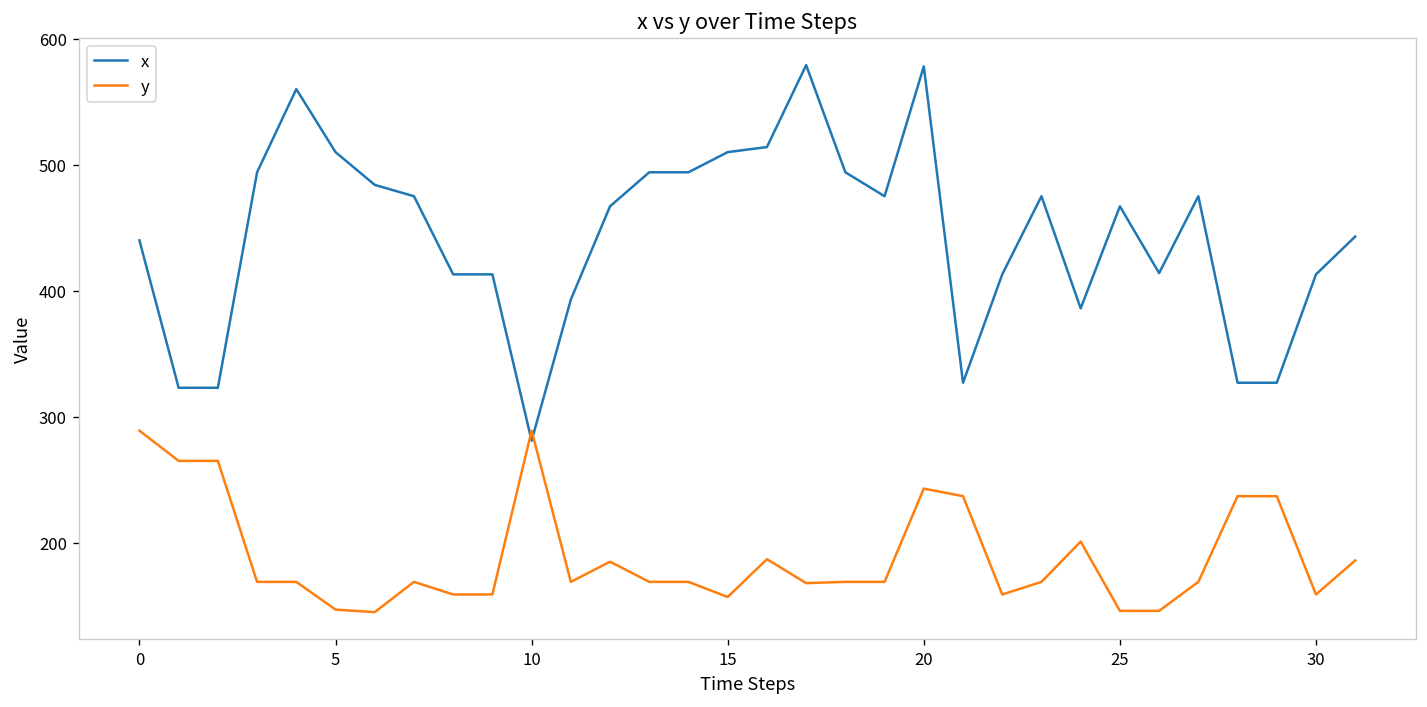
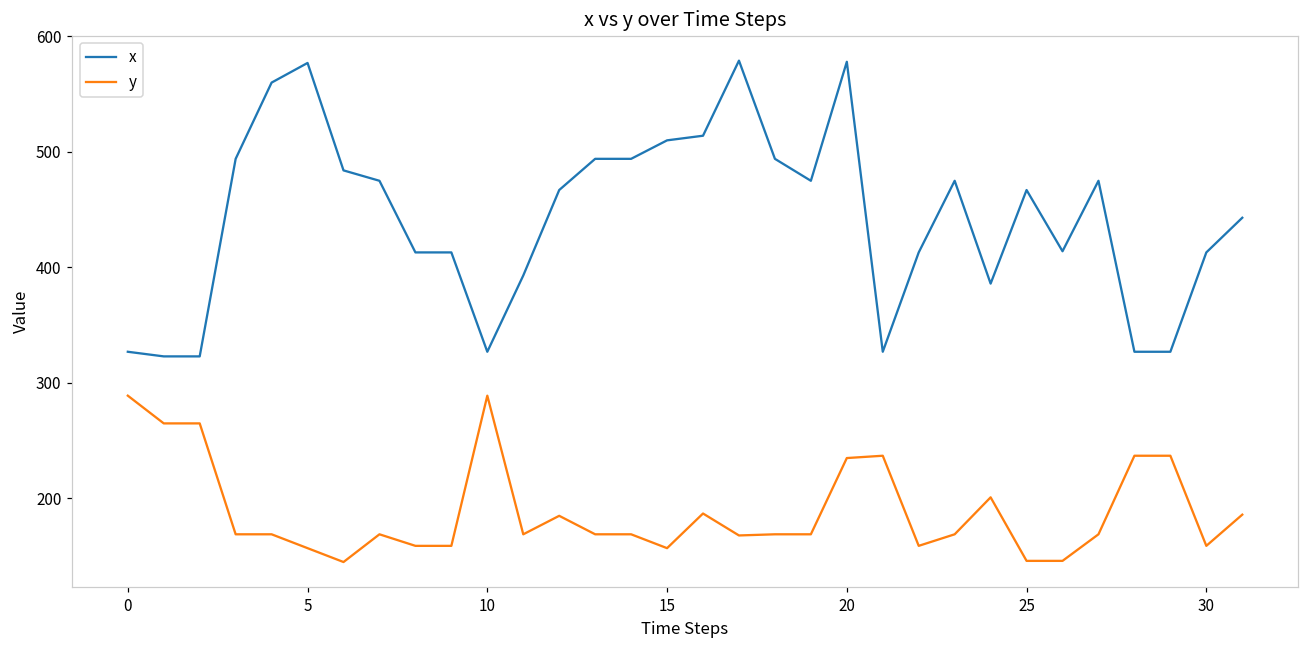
x, 0: 440 -> 327
x, 5: 510 -> 577
y, 5: 147 -> 157
x, 10: 281 -> 327
y, 20: 243 -> 235
